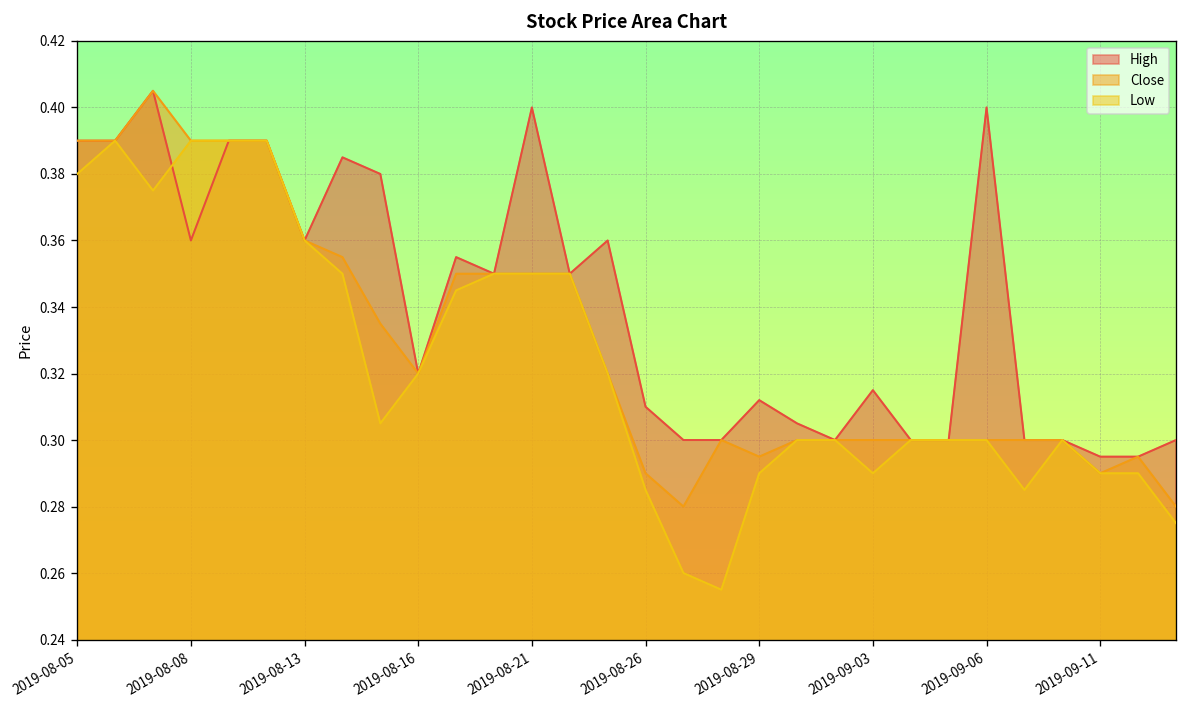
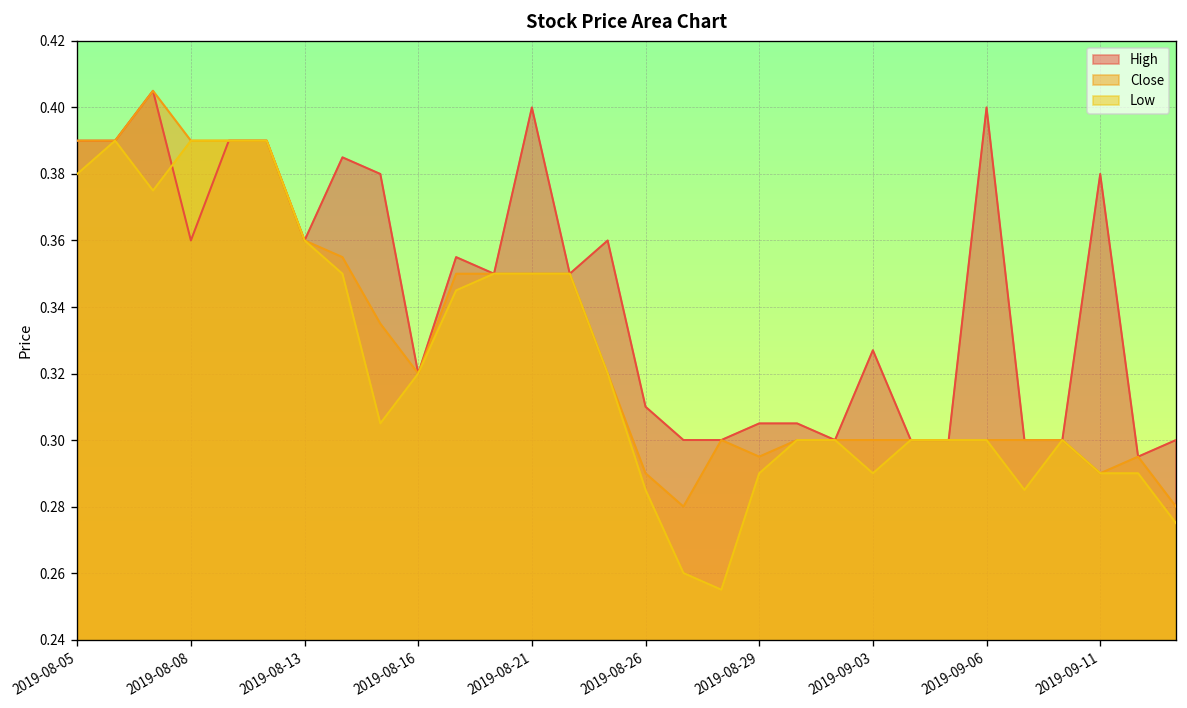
High, 2019-08-29: 0.312 -> 0.305
High, 2019-09-03: 0.315 -> 0.327
High, 2019-09-11: 0.295 -> 0.380
